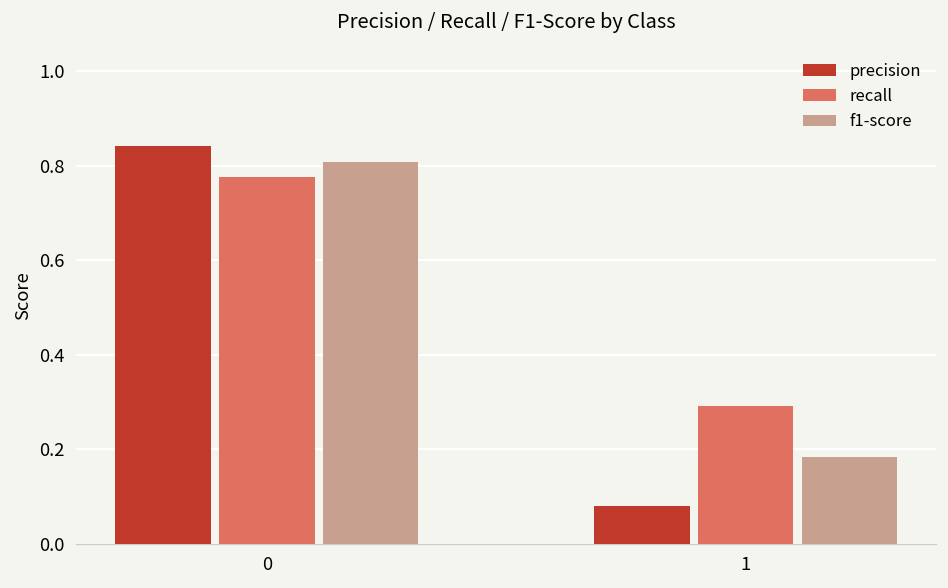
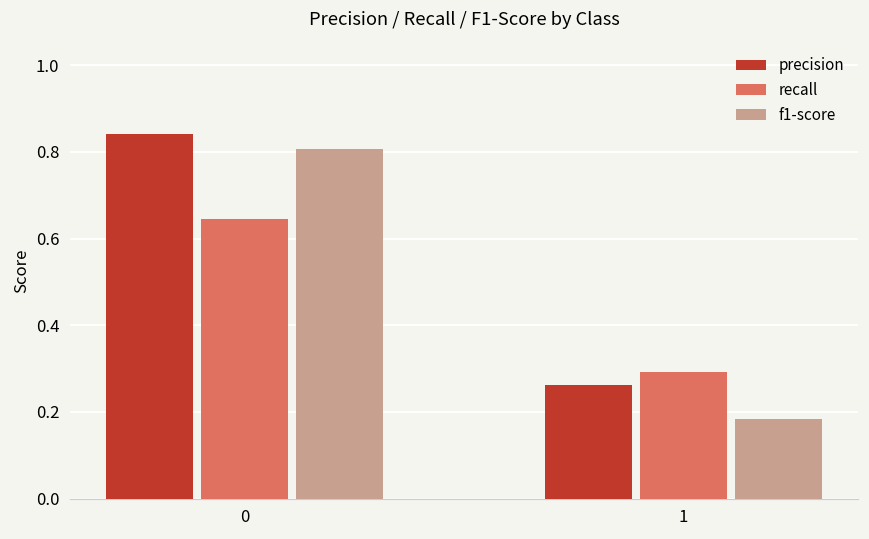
recall, 0: 0.78 -> 0.65
precision, 1: 0.08 -> 0.26
